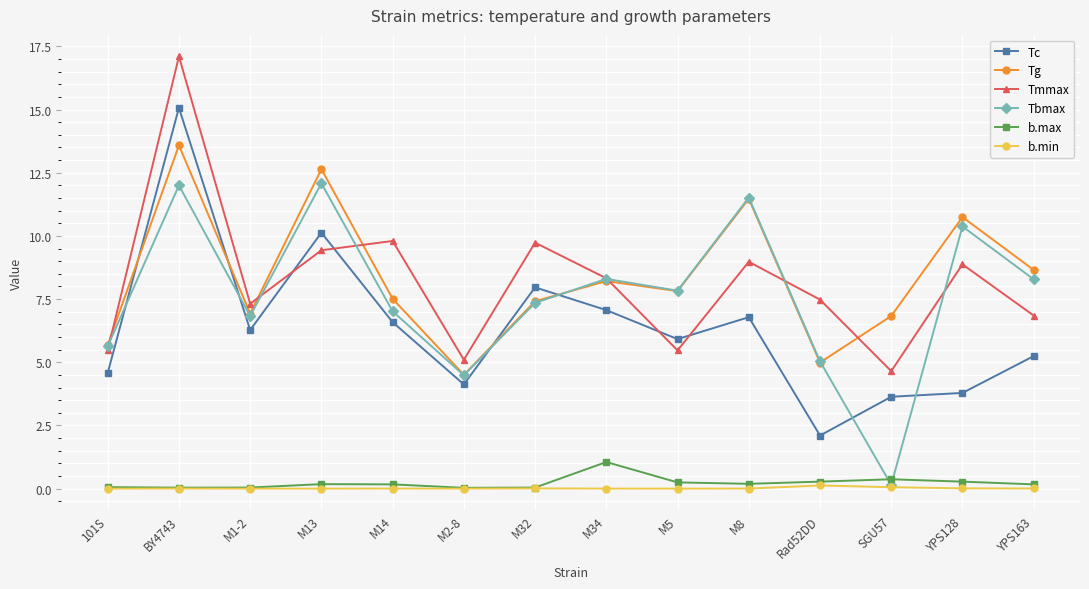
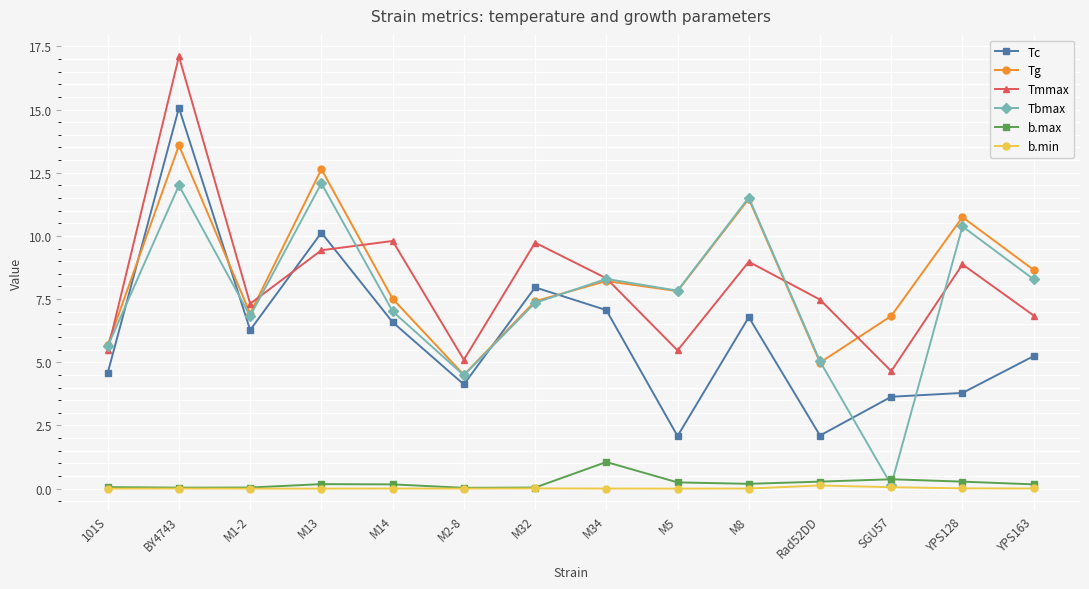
Tc, M5: 5.9 -> 2.1
